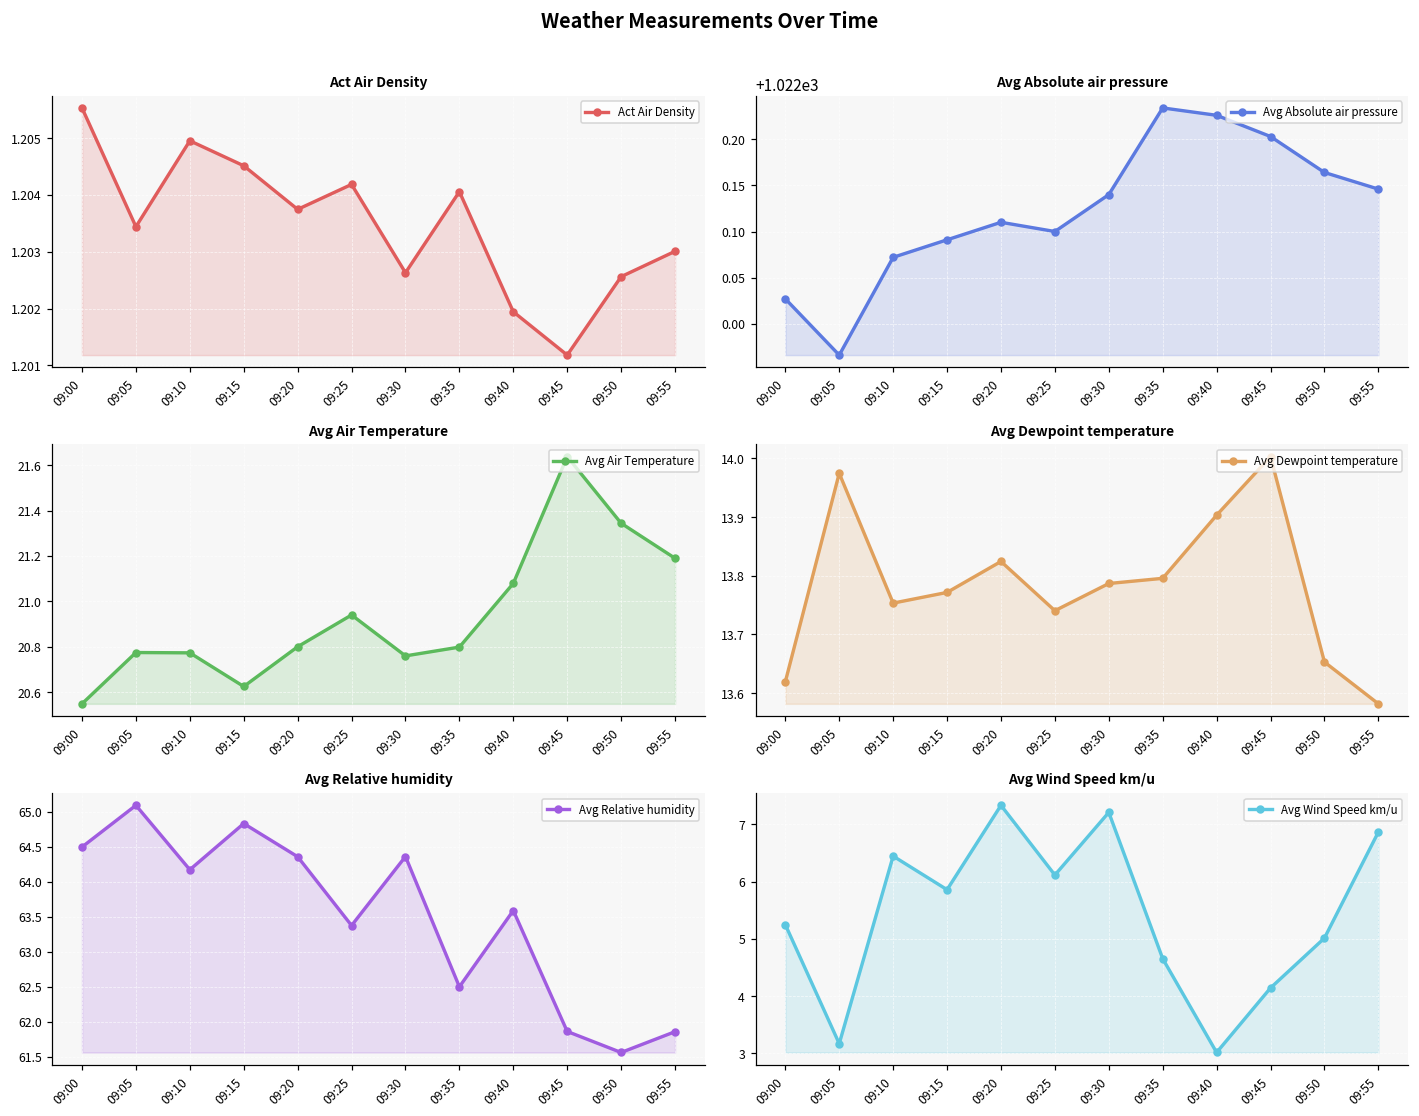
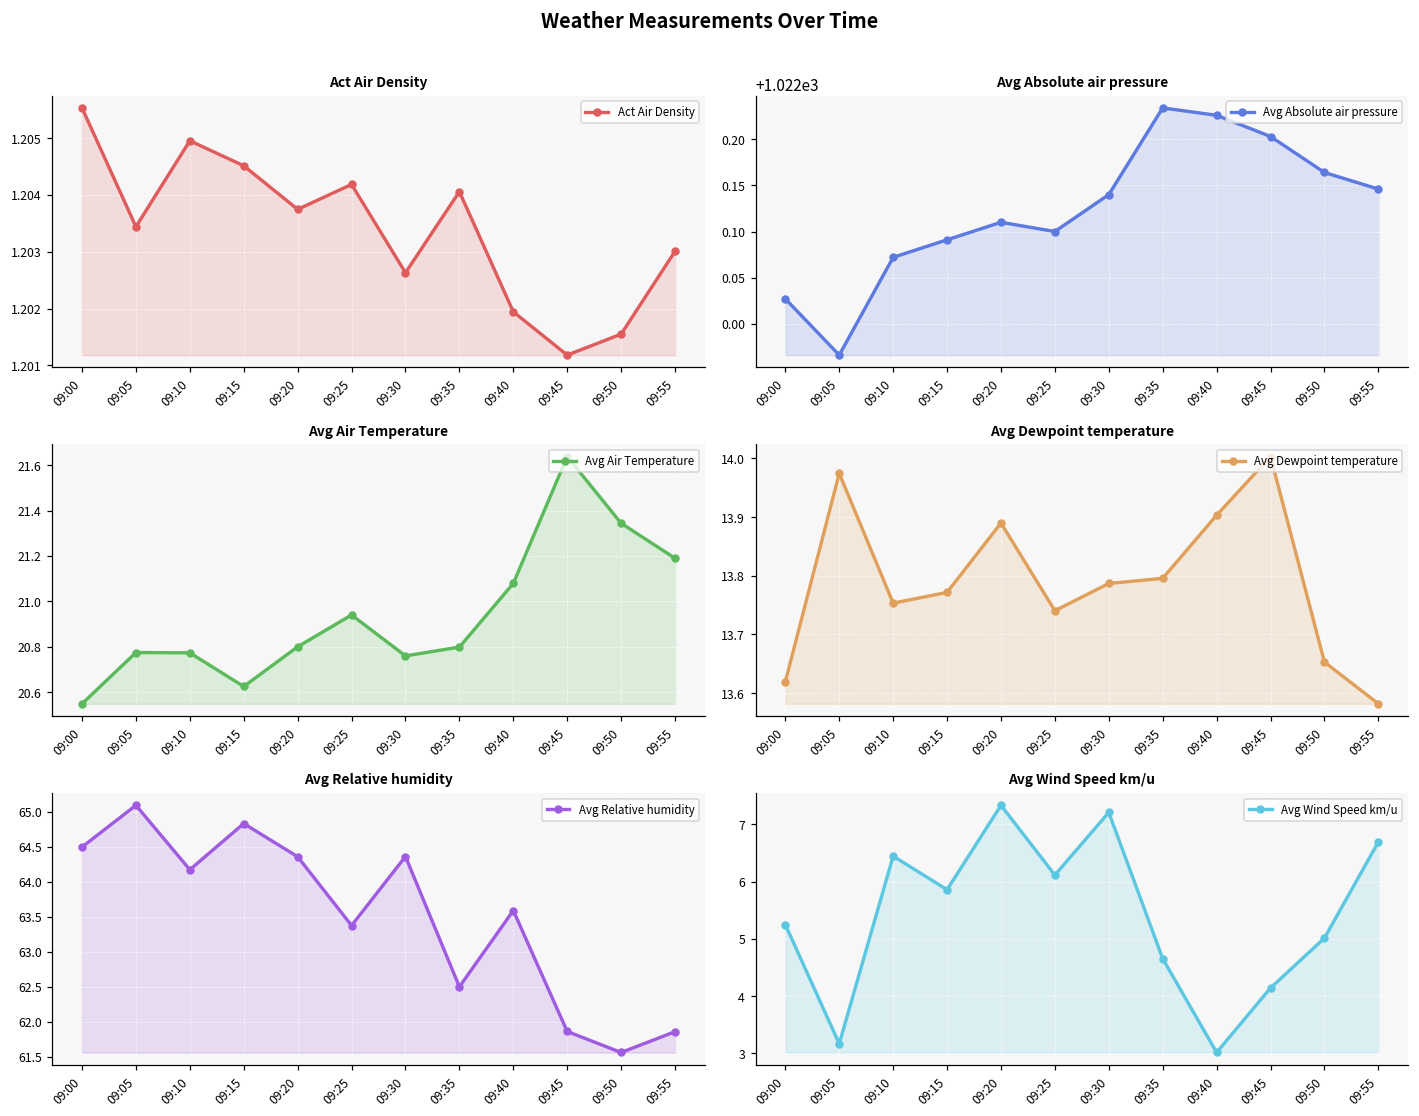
Act Air Density, 09:50: 1.2026 -> 1.2016
Avg Dewpoint temperature, 09:20: 13.82 -> 13.89
Avg Wind Speed km/u, 09:55: 6.9 -> 6.7
